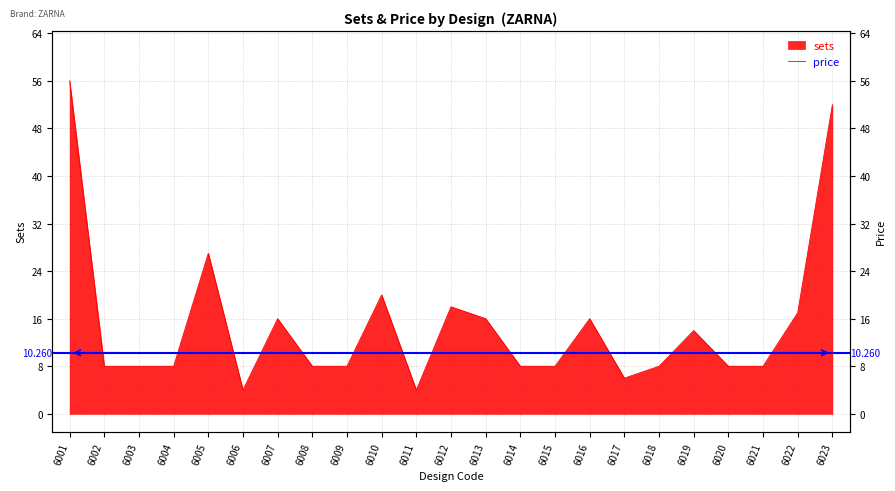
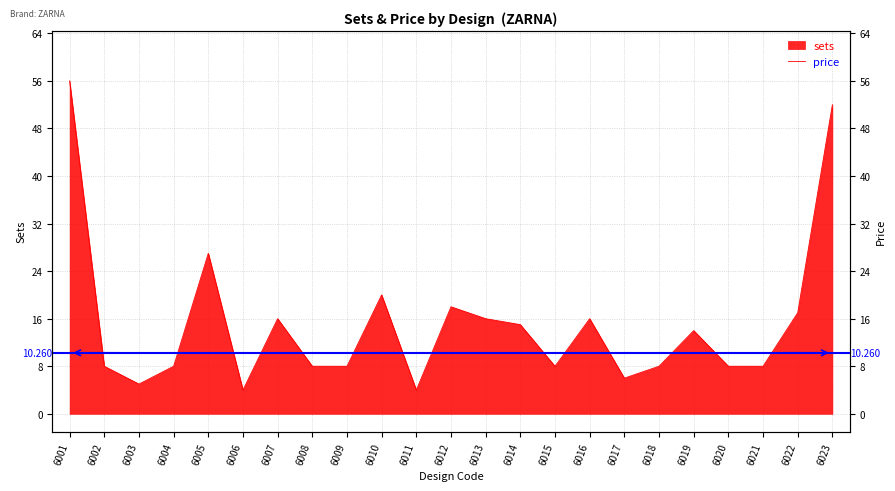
6003: 8 -> 5
6014: 8 -> 15
